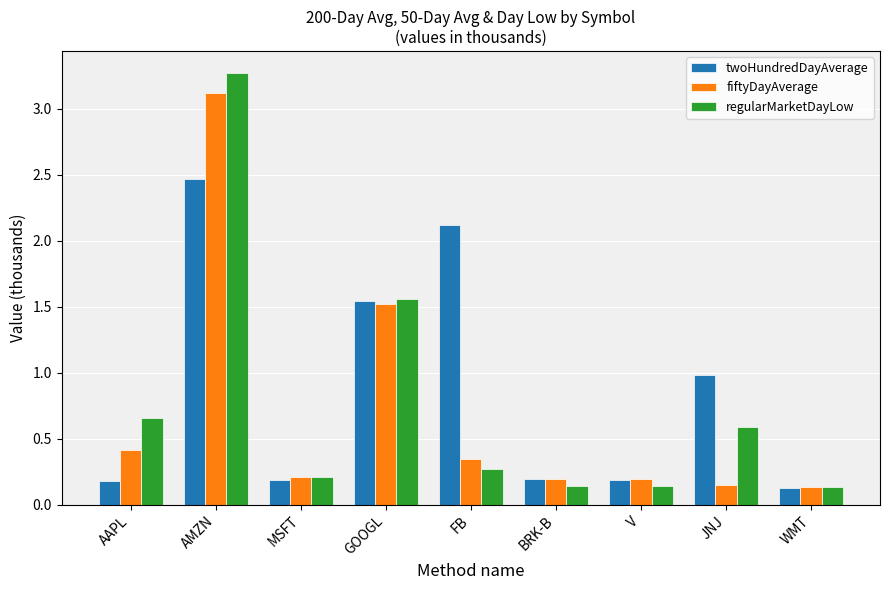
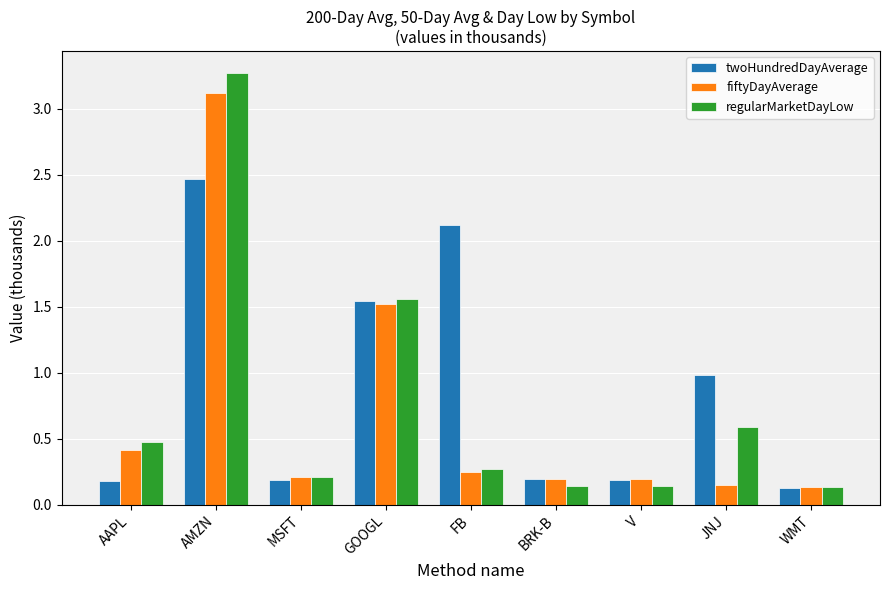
regularMarketDayLow, AAPL: 0.66 -> 0.48
fiftyDayAverage, FB: 0.35 -> 0.25
